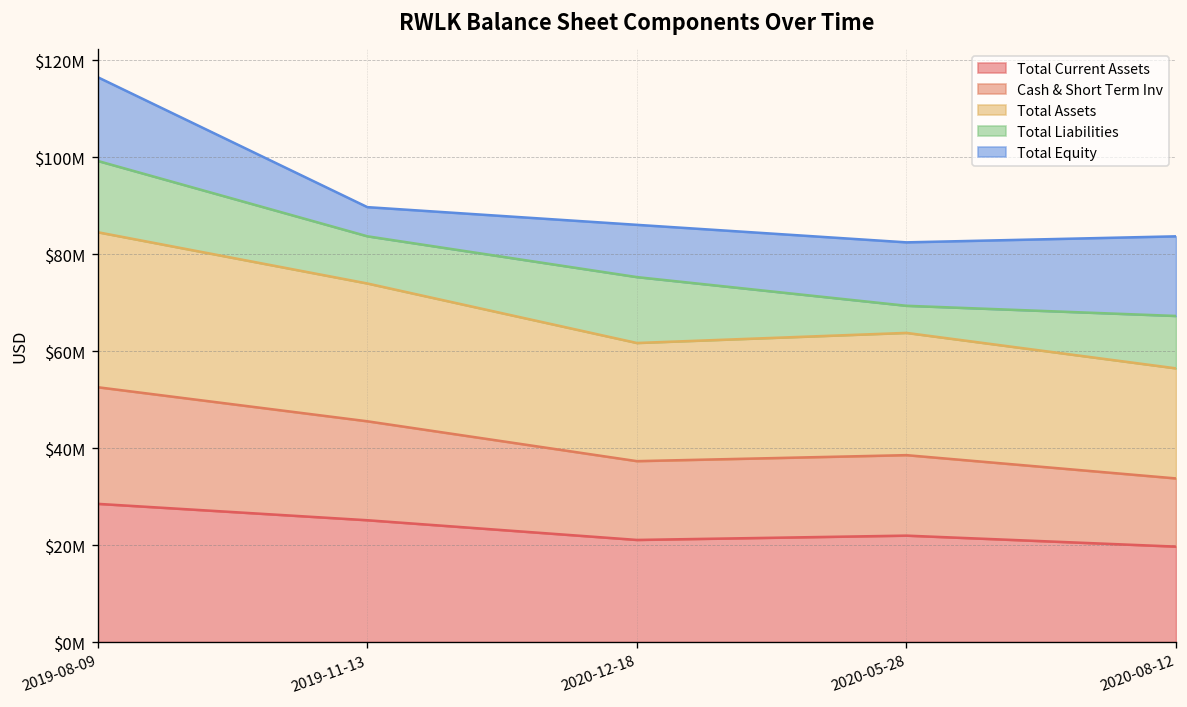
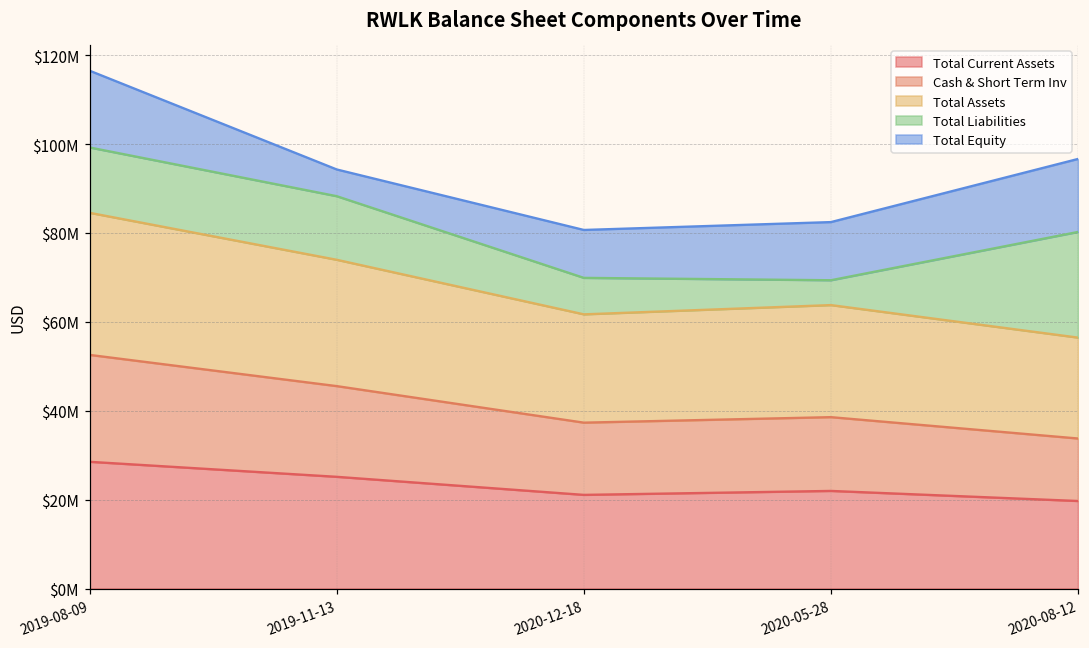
Total Liabilities, 2019-11-13: $10000000 -> $14000000
Total Liabilities, 2020-12-18: $14000000 -> $8000000
Total Liabilities, 2020-08-12: $11000000 -> $24000000
